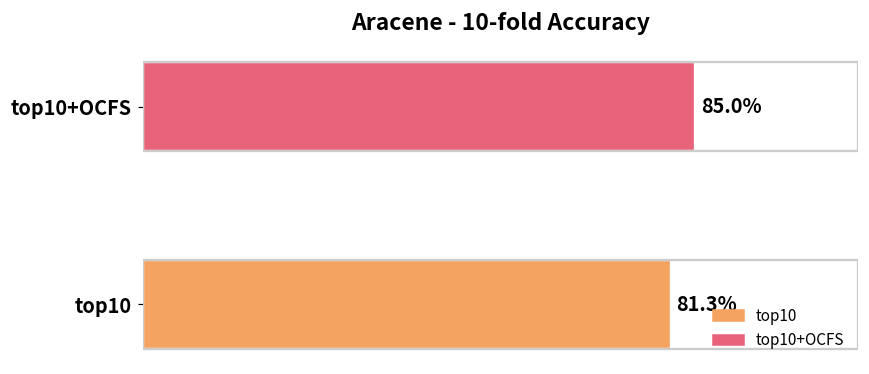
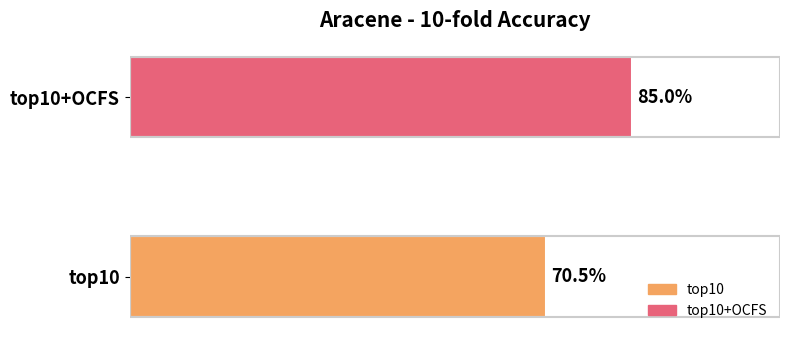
top10: 81.3% -> 70.5%
